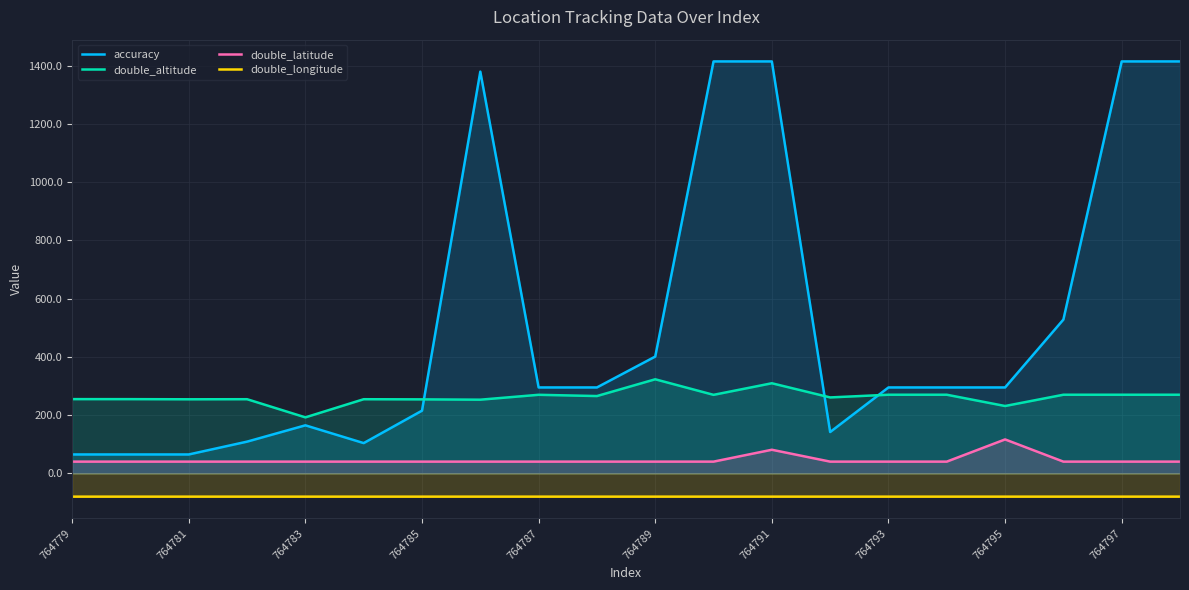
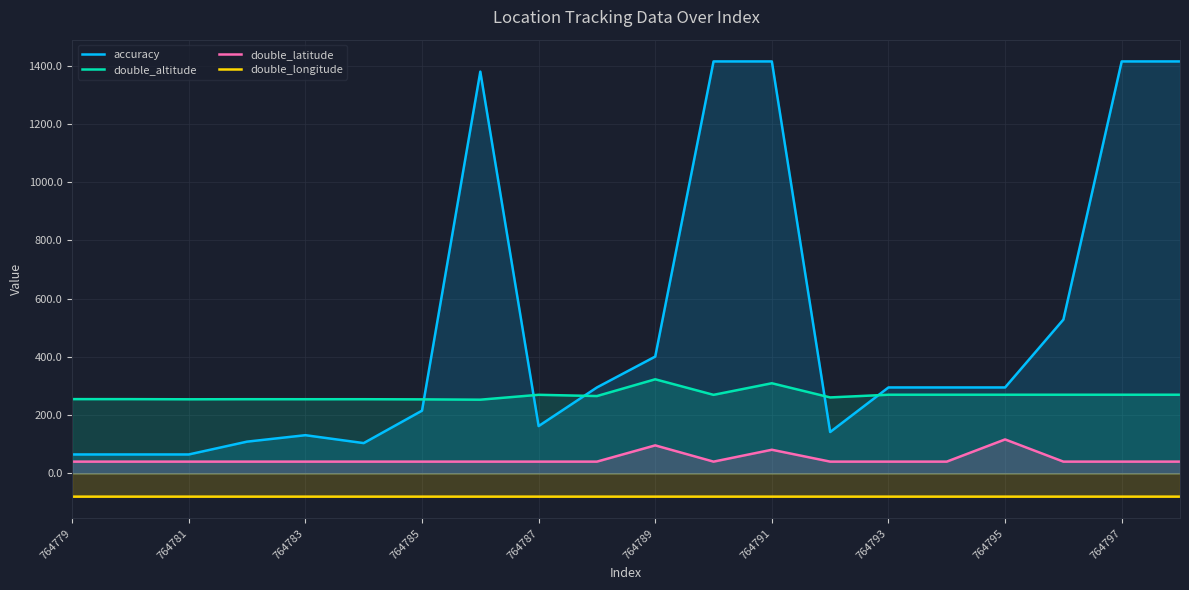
accuracy, 764783: 170 -> 130
double_altitude, 764783: 190 -> 250
accuracy, 764787: 300 -> 160
double_latitude, 764789: 40 -> 100
double_altitude, 764795: 230 -> 270
